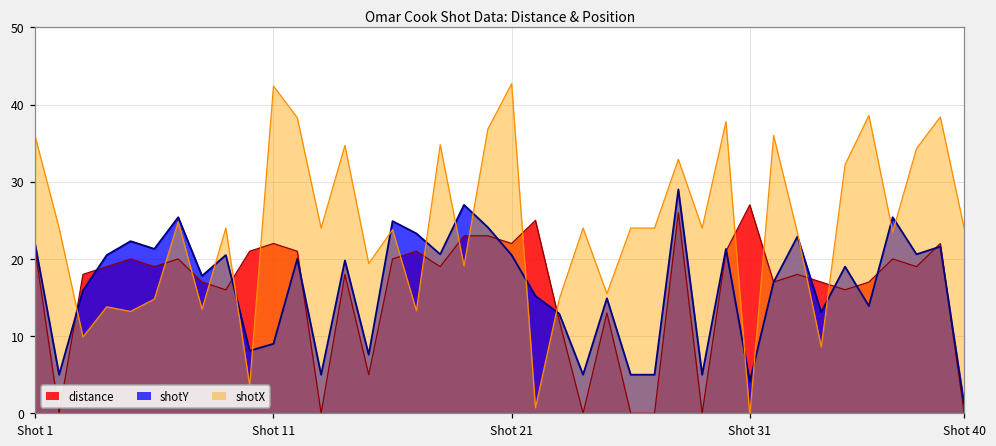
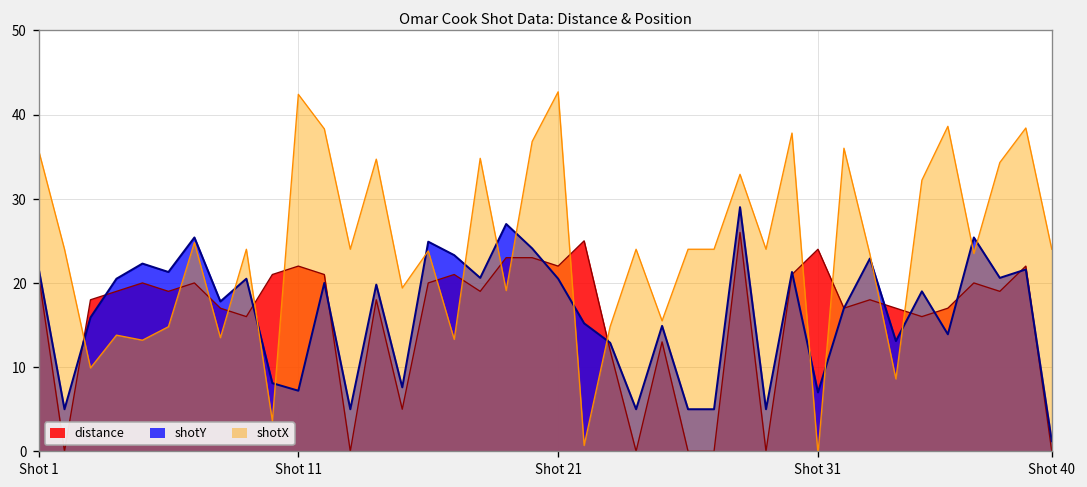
shotY, Shot 11: 9 -> 7
distance, Shot 31: 27 -> 24
shotY, Shot 31: 4 -> 7
